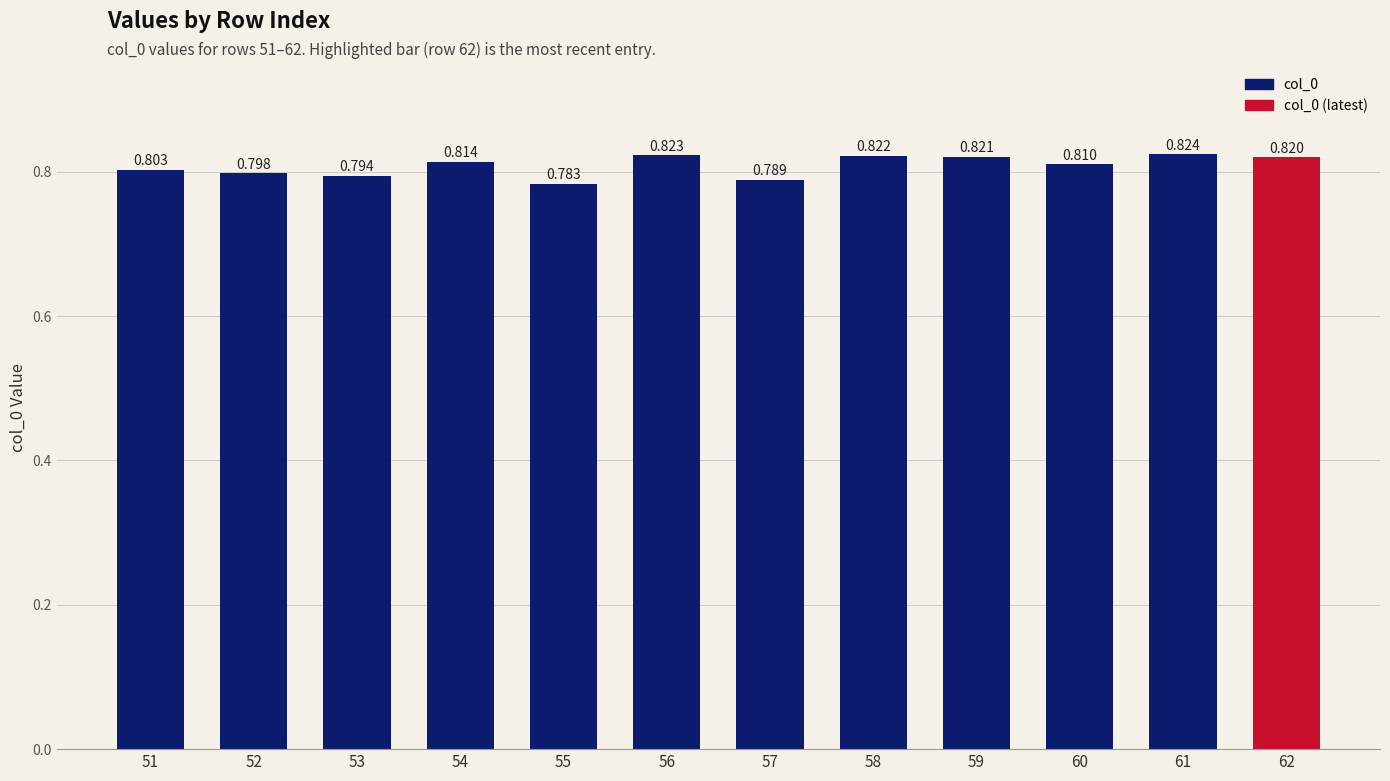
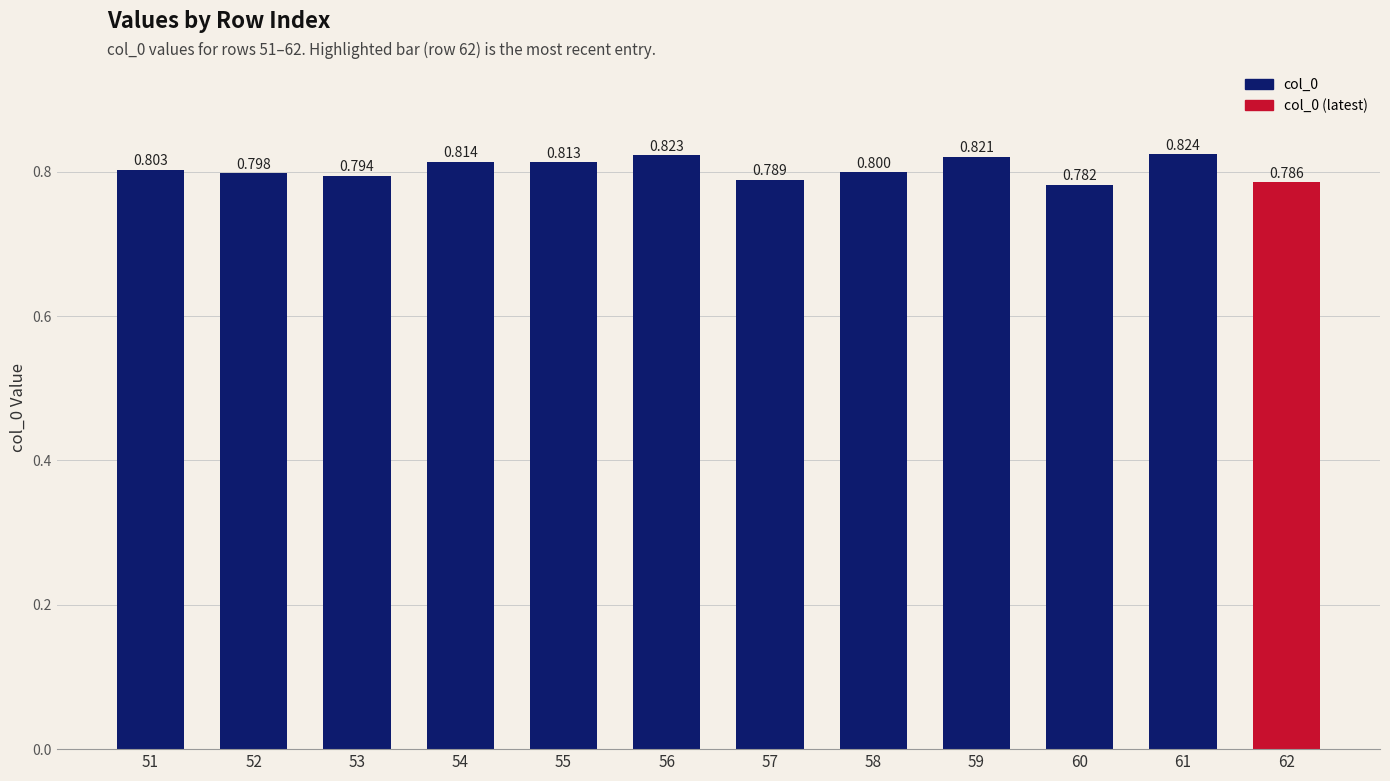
55: 0.783 -> 0.813
58: 0.822 -> 0.800
60: 0.810 -> 0.782
62: 0.820 -> 0.786
